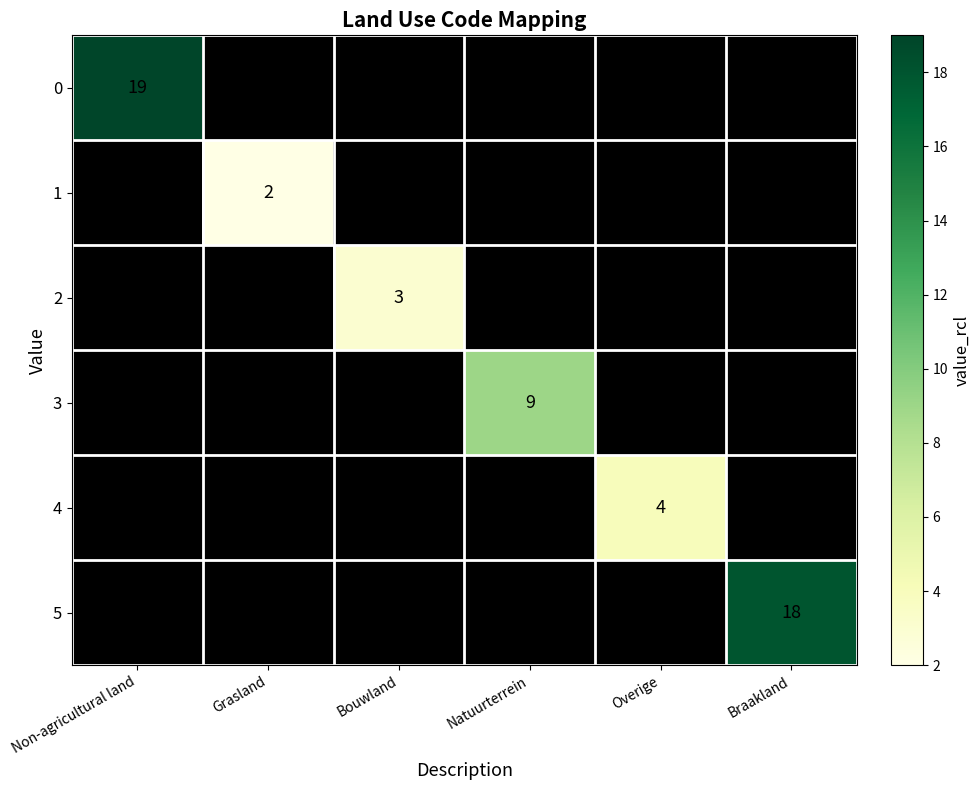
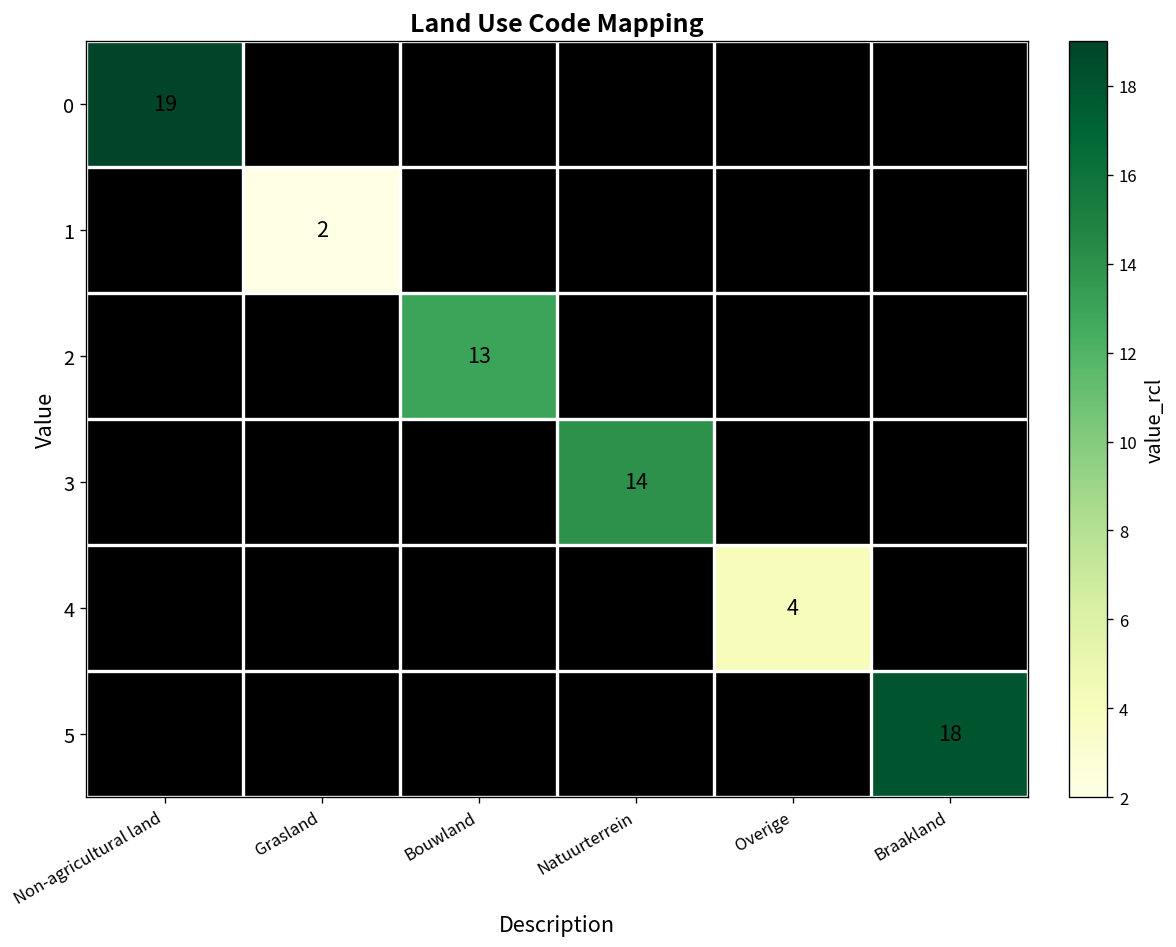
2, Bouwland: 3 -> 13
3, Natuurterrein: 9 -> 14
